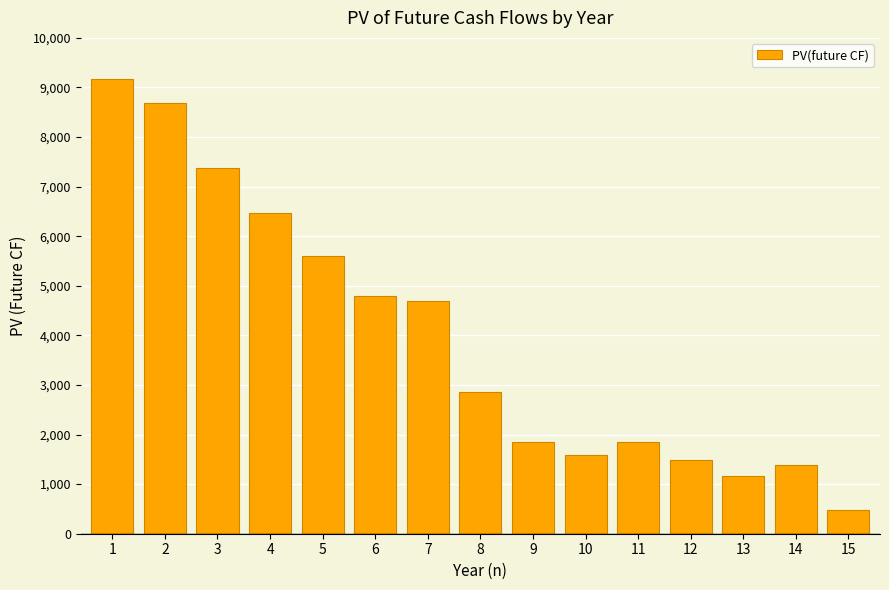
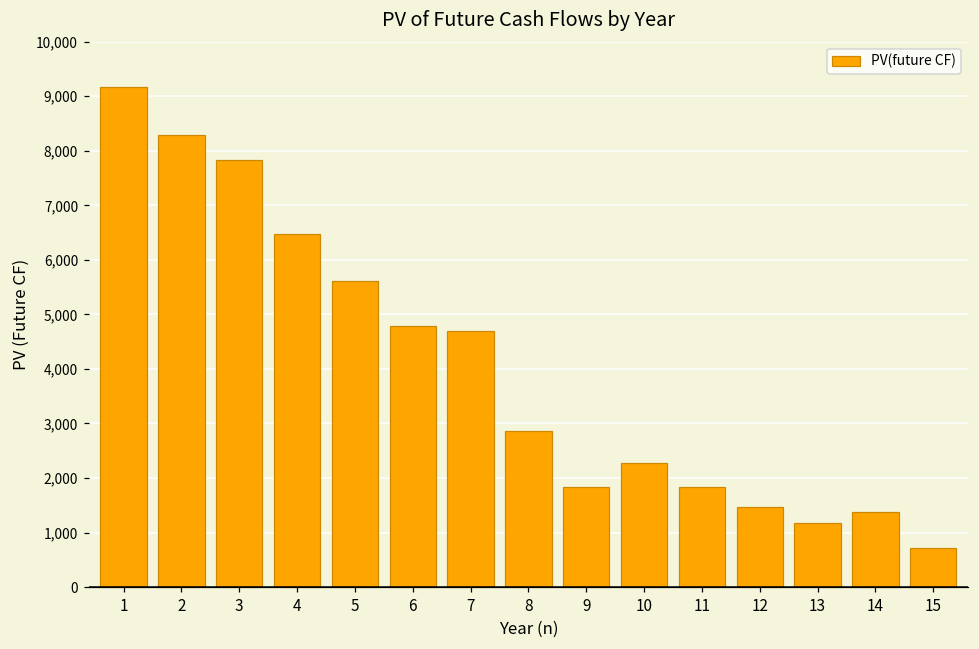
2: 8,700 -> 8,300
3: 7,400 -> 7,800
10: 1,600 -> 2,300
15: 500 -> 700
